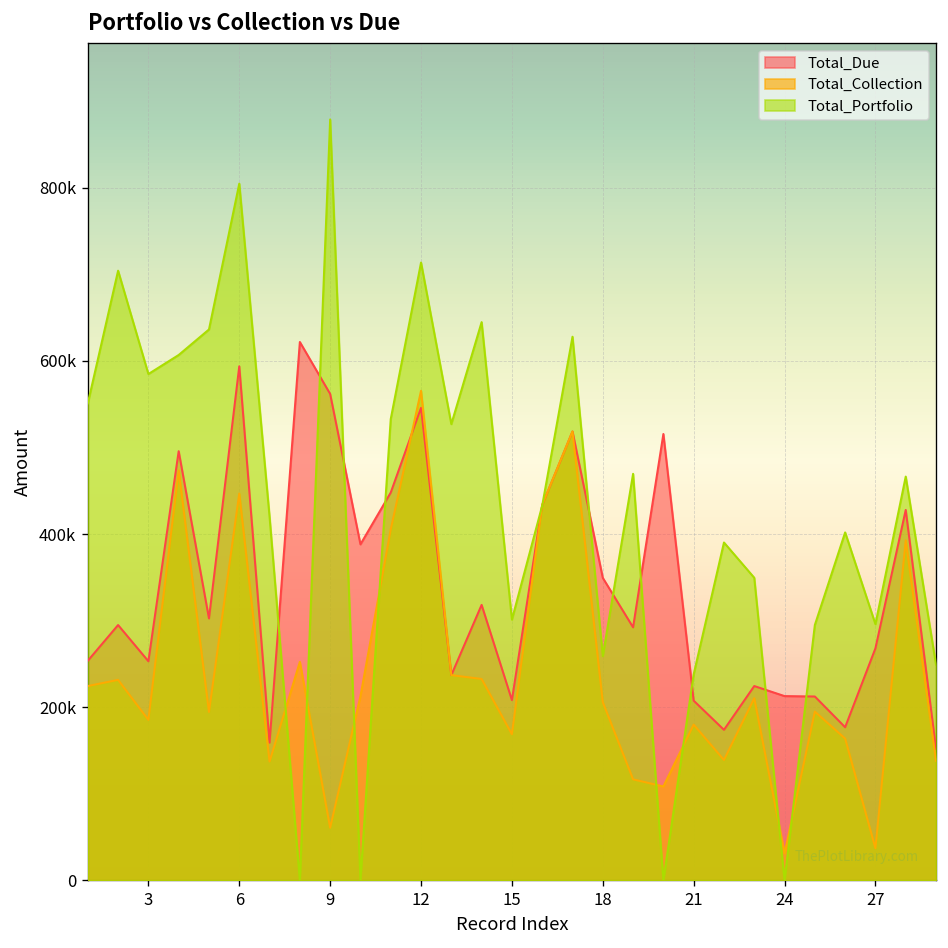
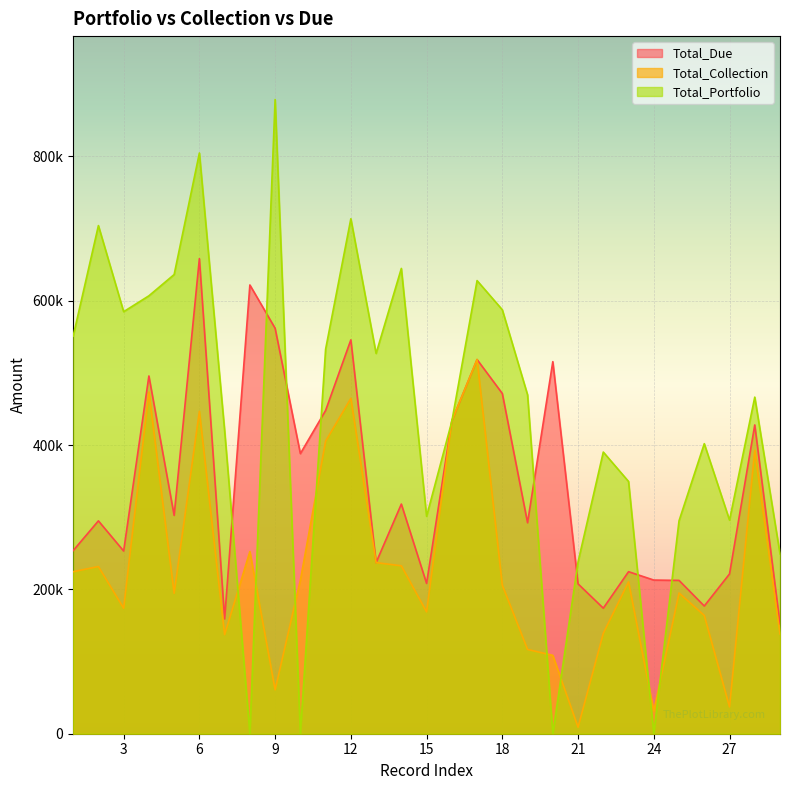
Total_Collection, 3: 190000 -> 170000
Total_Due, 6: 590000 -> 660000
Total_Collection, 12: 570000 -> 460000
Total_Due, 18: 350000 -> 470000
Total_Portfolio, 18: 260000 -> 590000
Total_Collection, 21: 180000 -> 10000
Total_Due, 27: 270000 -> 220000
